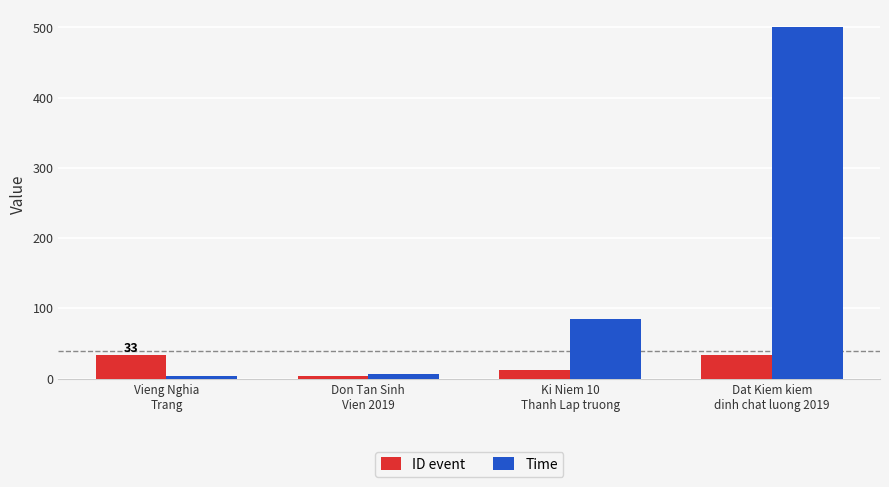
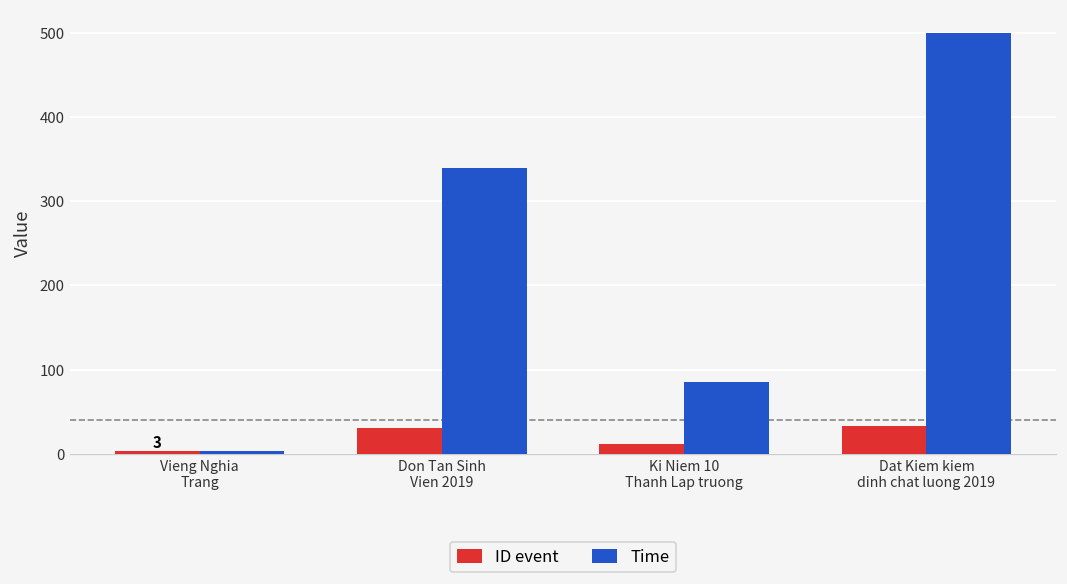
ID event, Vieng Nghia Trang: 33 -> 3
ID event, Don Tan Sinh Vien 2019: 0 -> 30
Time, Don Tan Sinh Vien 2019: 10 -> 340
